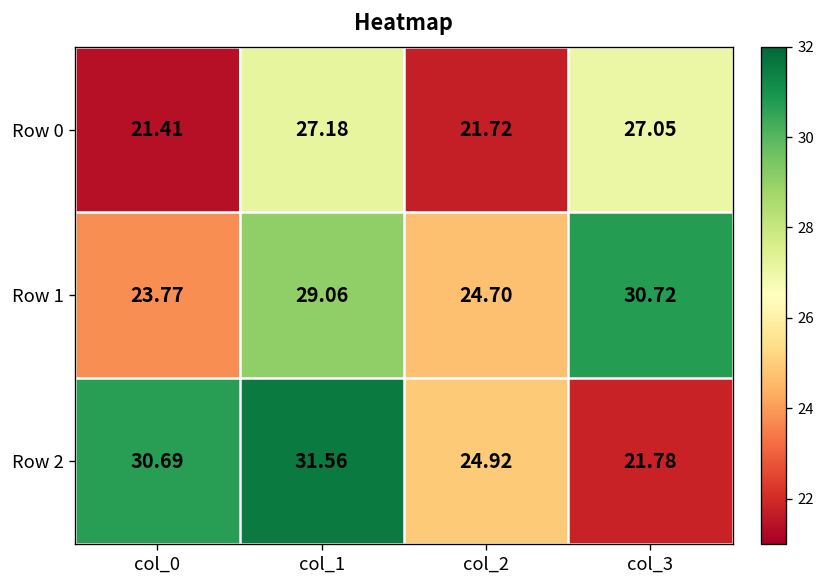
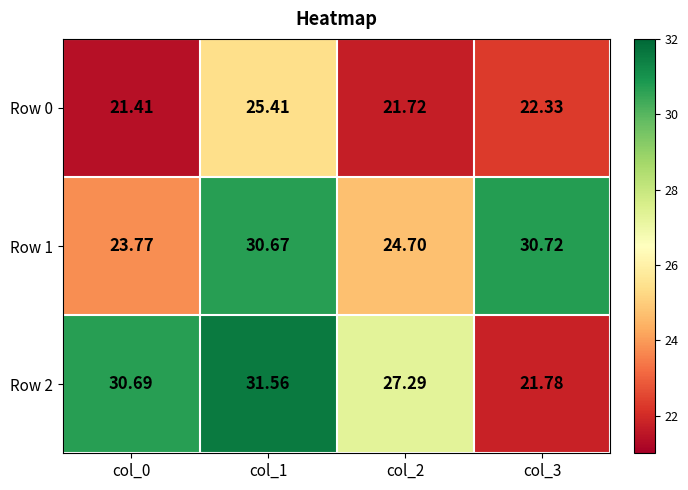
Row 0, col_1: 27.18 -> 25.41
Row 0, col_3: 27.05 -> 22.33
Row 1, col_1: 29.06 -> 30.67
Row 2, col_2: 24.92 -> 27.29
